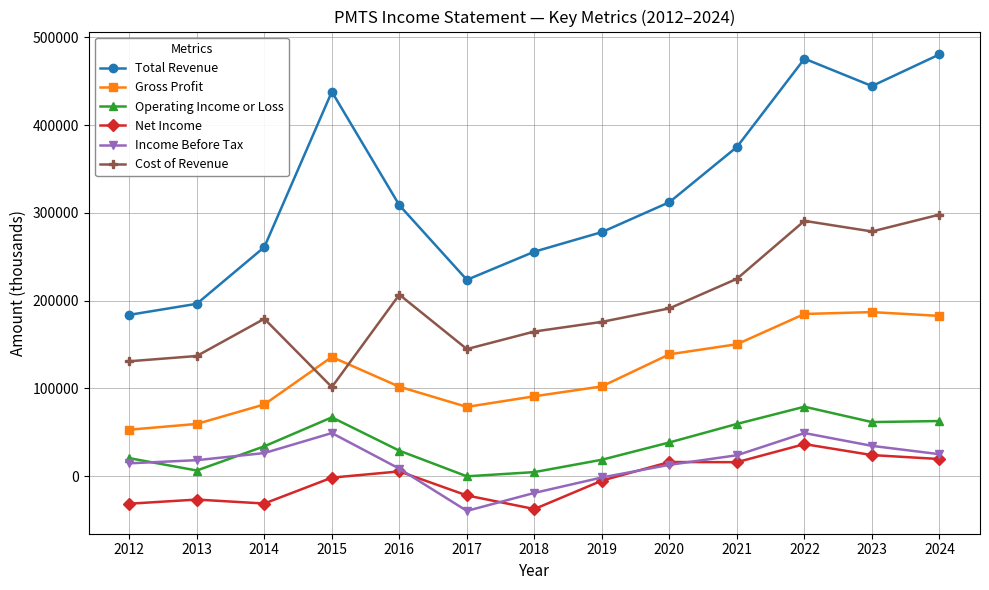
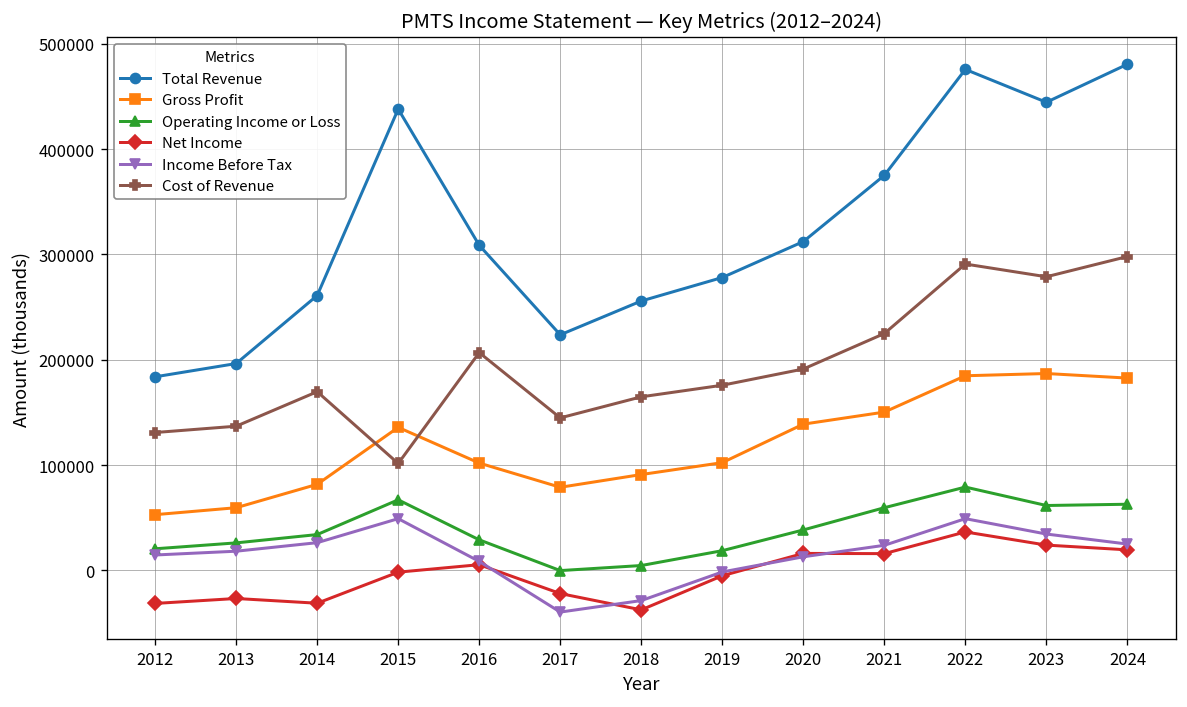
Operating Income or Loss, 2013: 10000 -> 30000
Cost of Revenue, 2014: 180000 -> 170000
Income Before Tax, 2018: -20000 -> -30000
